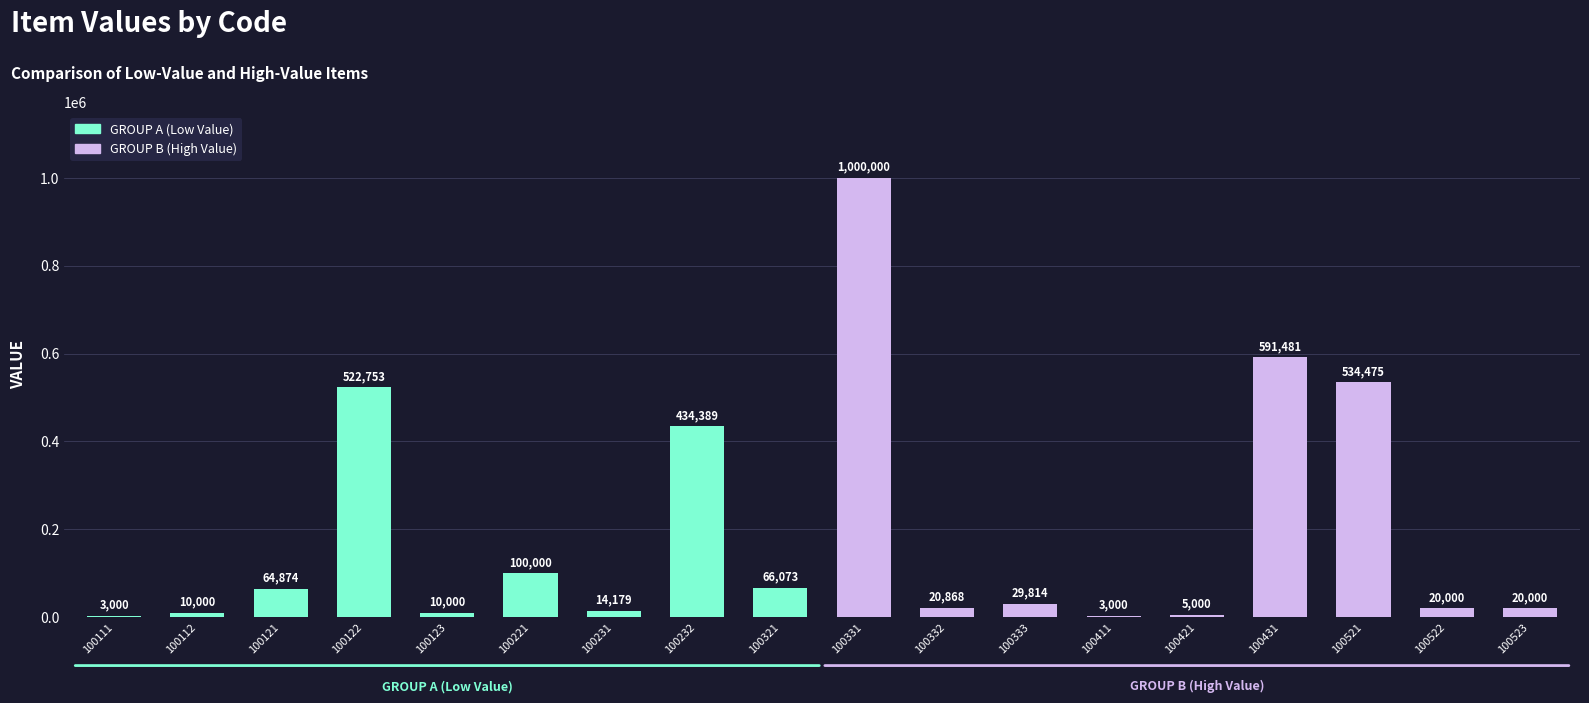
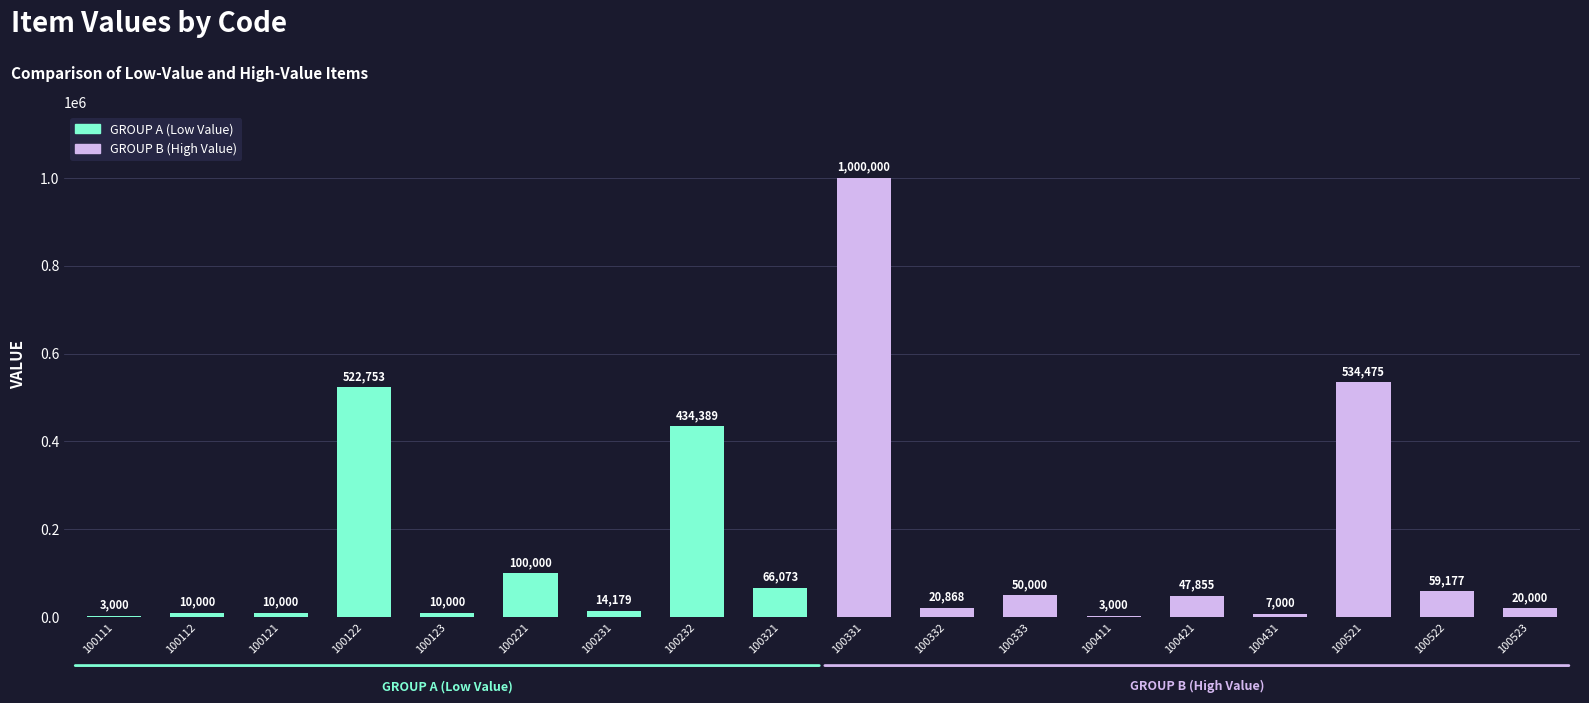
100121: 64,874 -> 10,000
100333: 29,814 -> 50,000
100421: 5,000 -> 47,855
100431: 591,481 -> 7,000
100522: 20,000 -> 59,177
